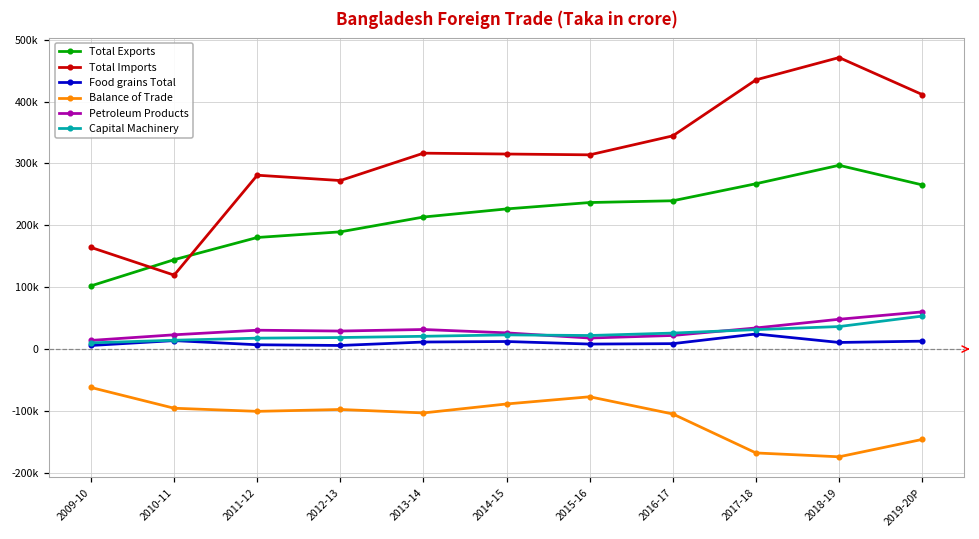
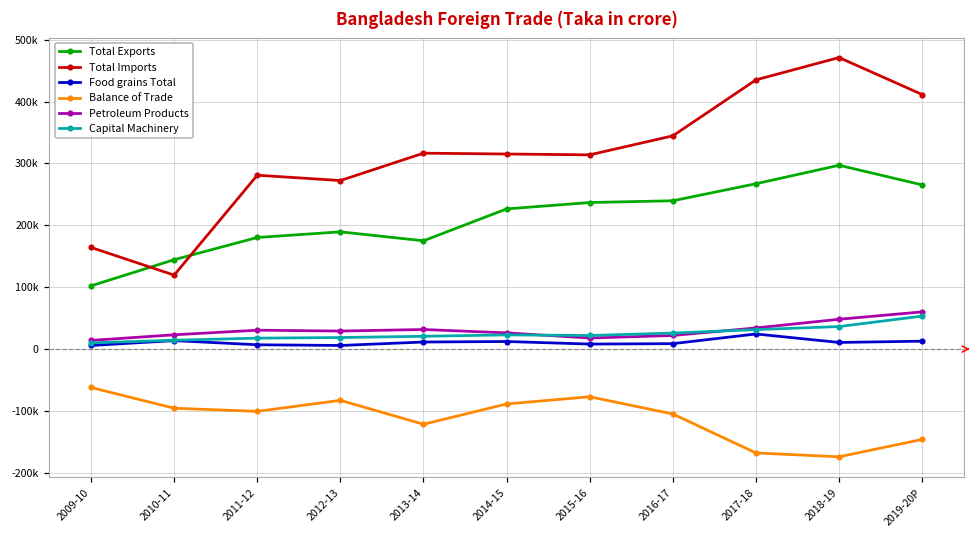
Balance of Trade, 2012-13: -100000 -> -80000
Total Exports, 2013-14: 210000 -> 170000
Balance of Trade, 2013-14: -100000 -> -120000
